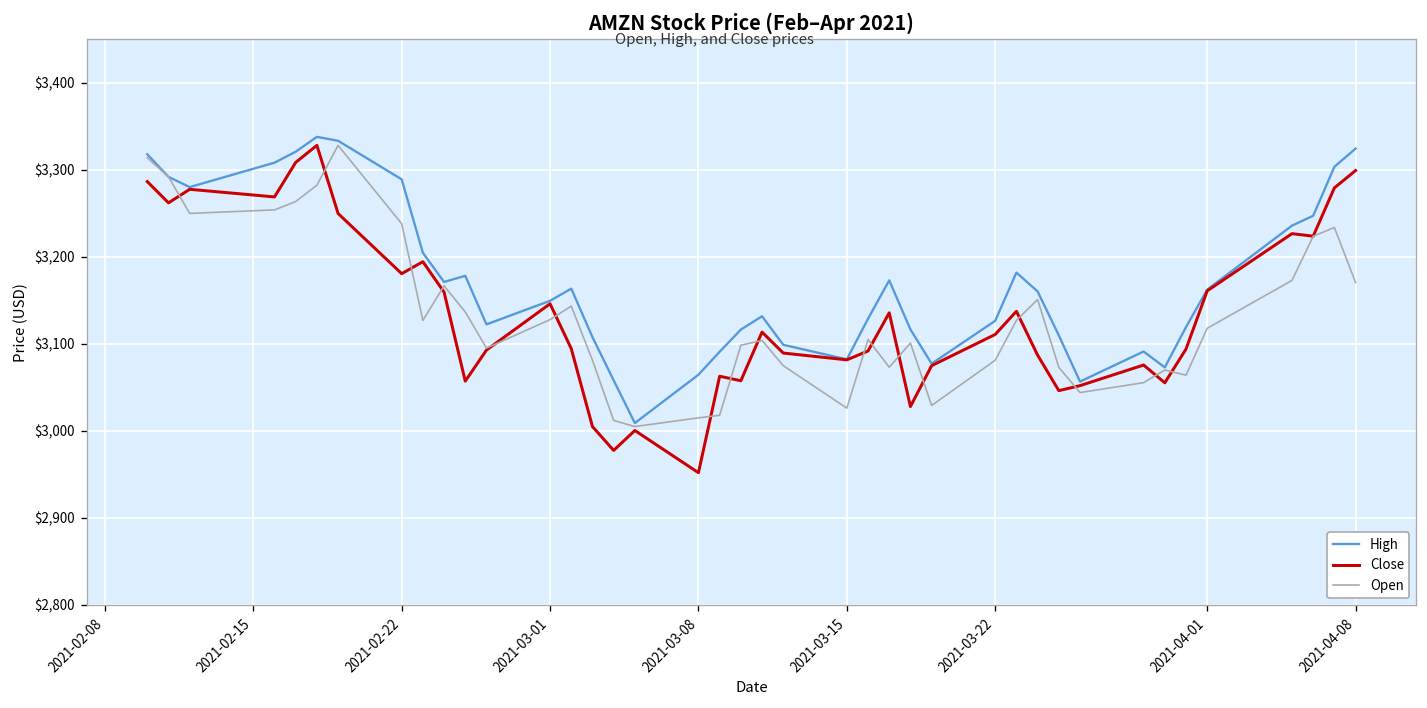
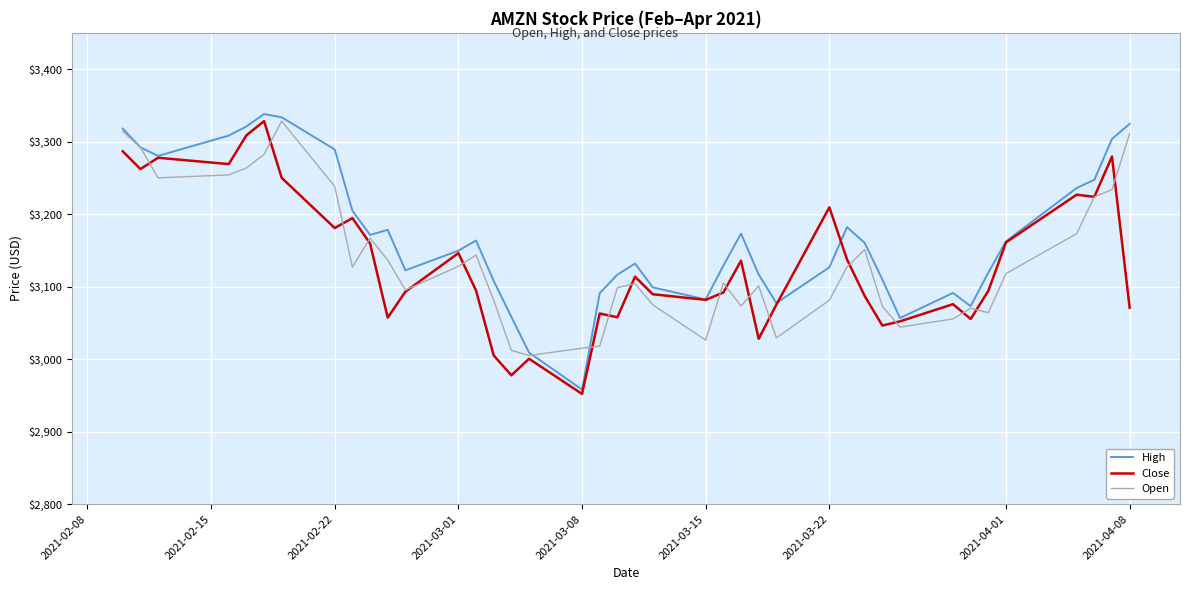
High, 2021-03-08: $3,060 -> $2,960
Close, 2021-03-22: $3,110 -> $3,210
Close, 2021-04-08: $3,300 -> $3,070
Open, 2021-04-08: $3,170 -> $3,310
